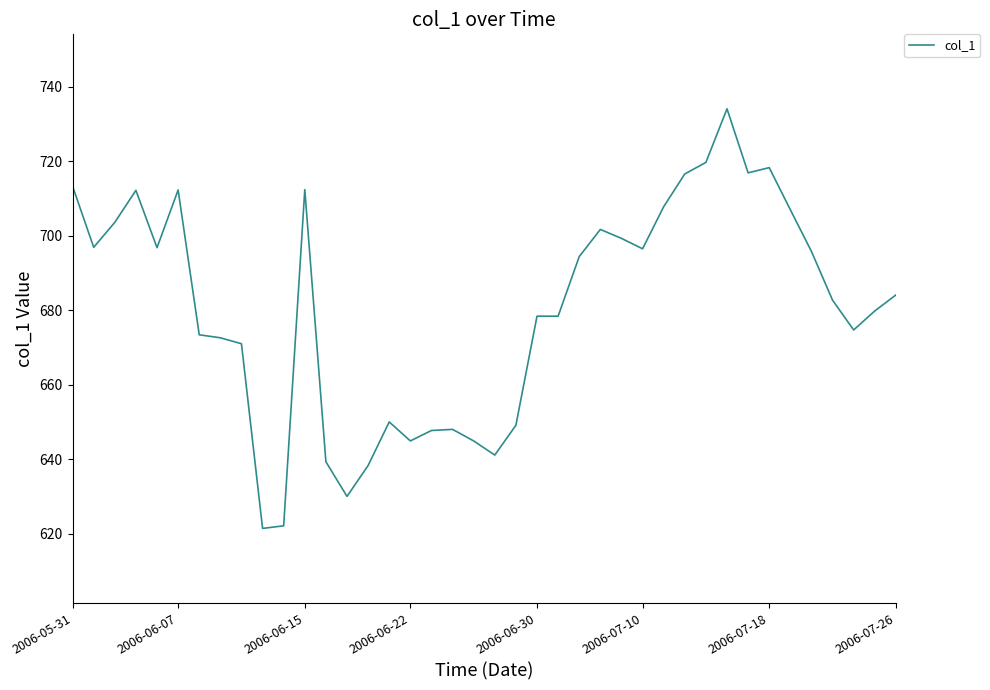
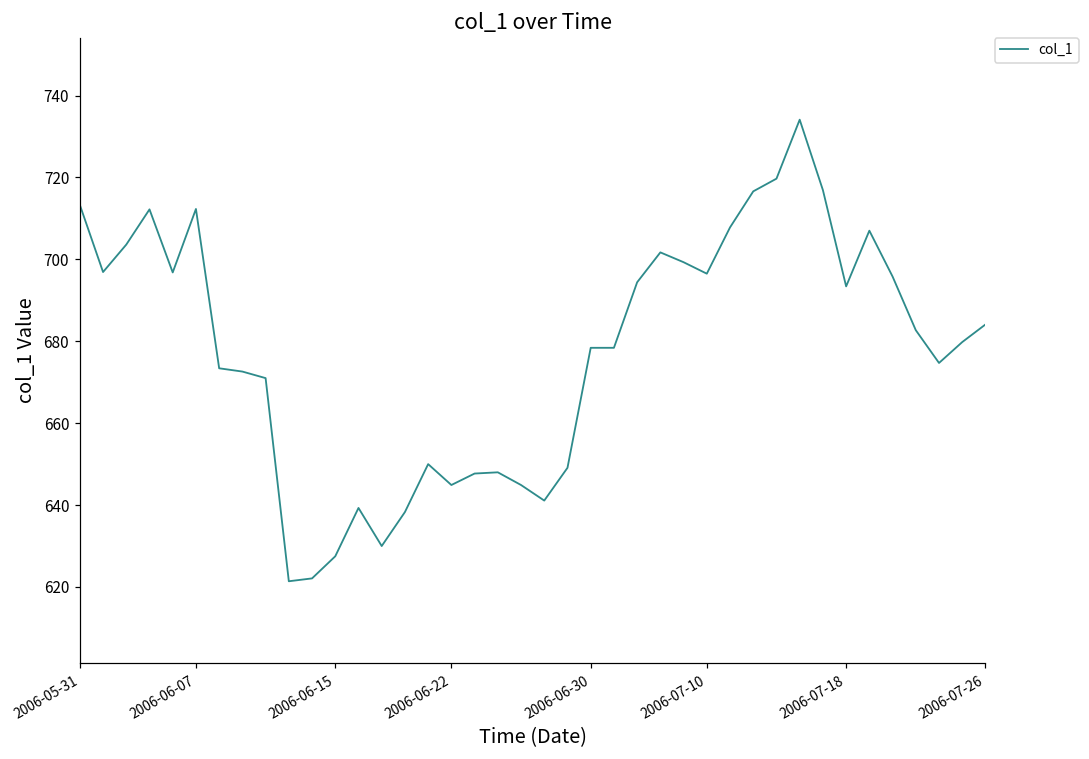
2006-06-15: 712 -> 628
2006-07-18: 718 -> 693
